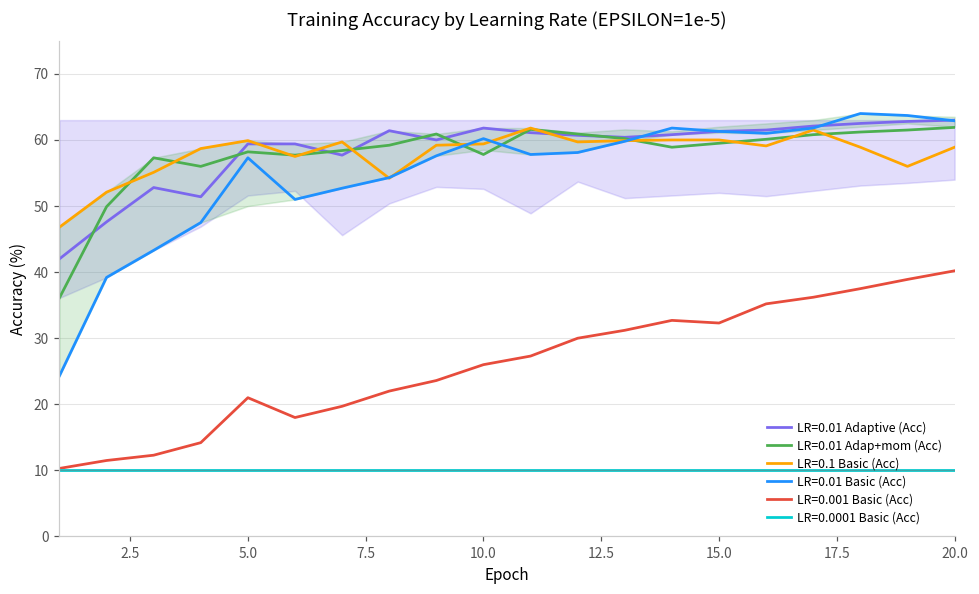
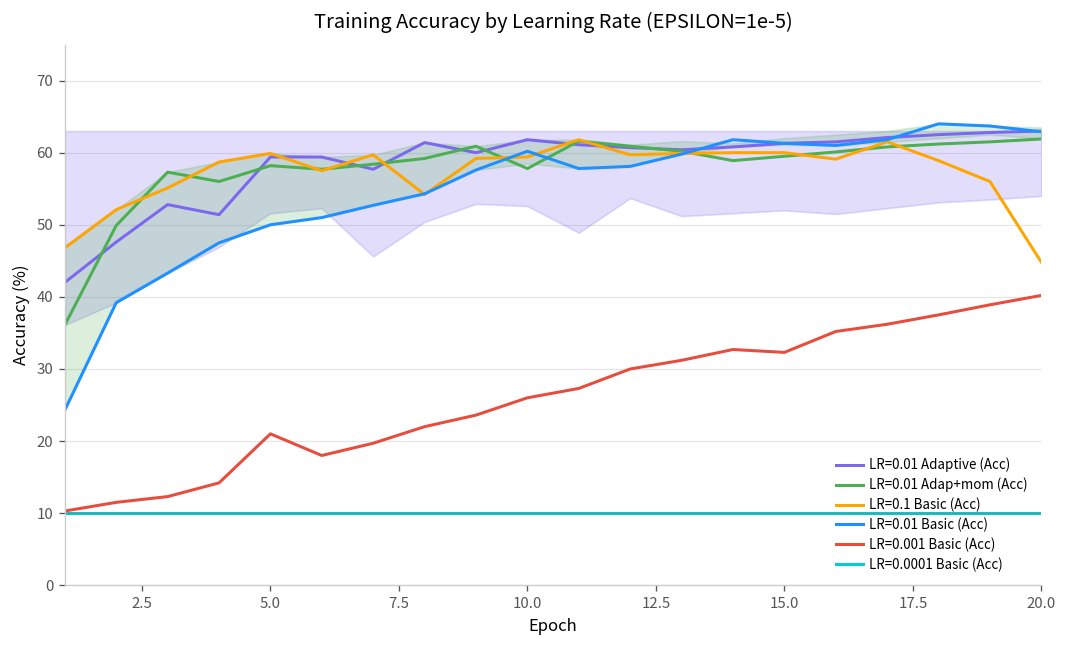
LR=0.01 Basic (Acc), 5.0: 57 -> 50
LR=0.1 Basic (Acc), 20.0: 59 -> 45
